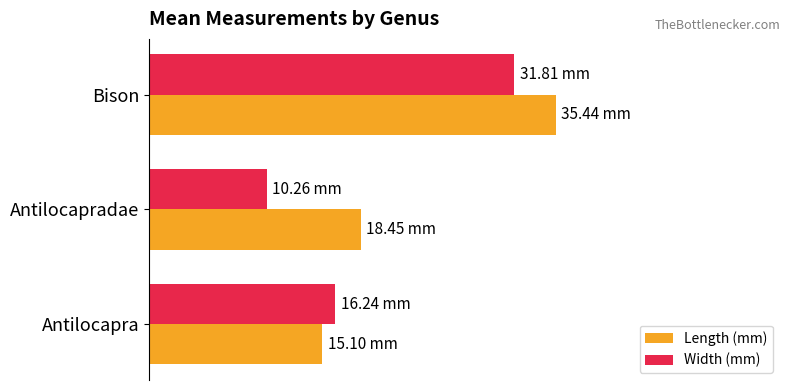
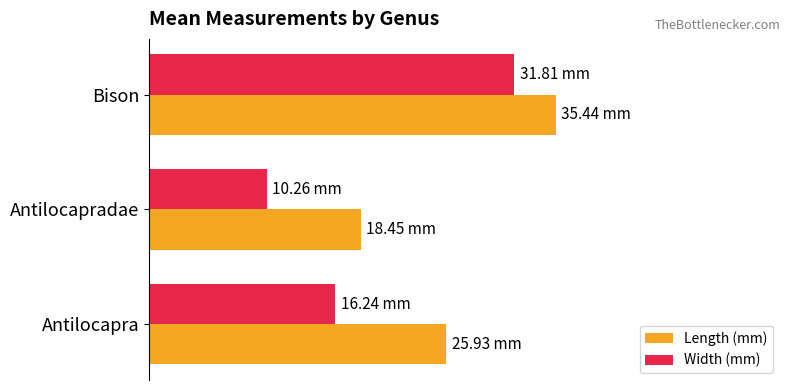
Length (mm), Antilocapra: 15.10 -> 25.93
